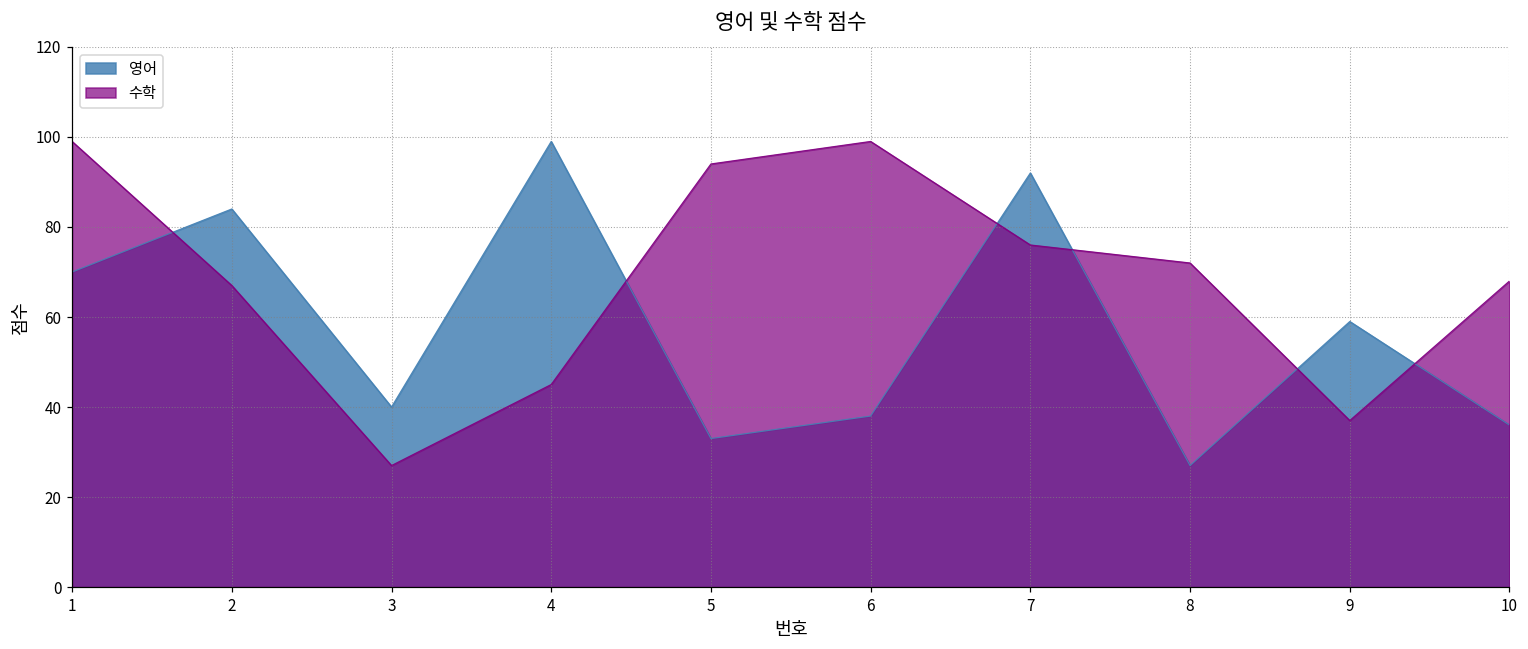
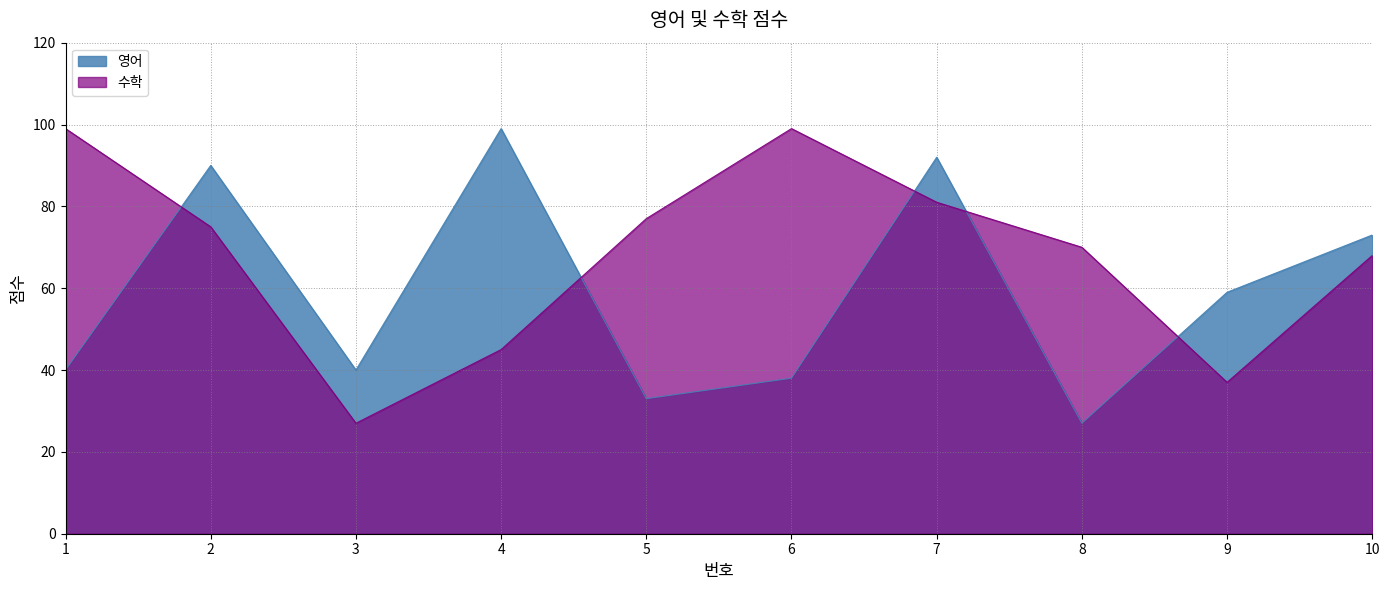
영어, 1: 70 -> 40
영어, 2: 84 -> 90
수학, 2: 67 -> 75
수학, 5: 94 -> 77
수학, 7: 76 -> 81
수학, 8: 72 -> 70
영어, 10: 36 -> 73
